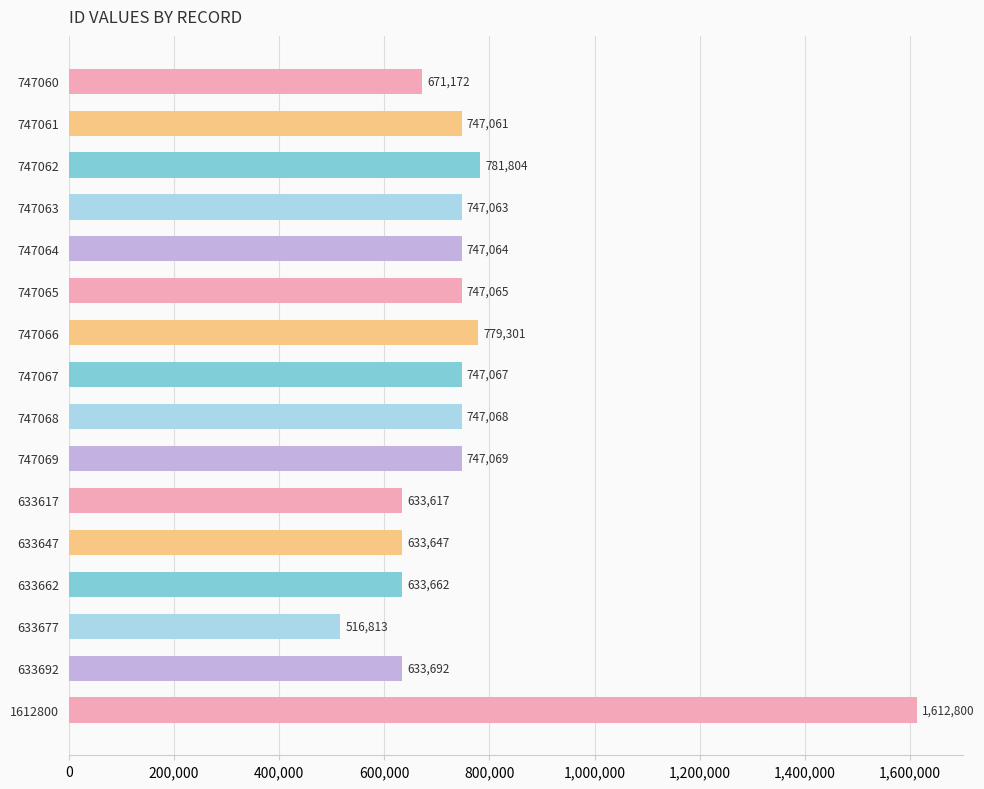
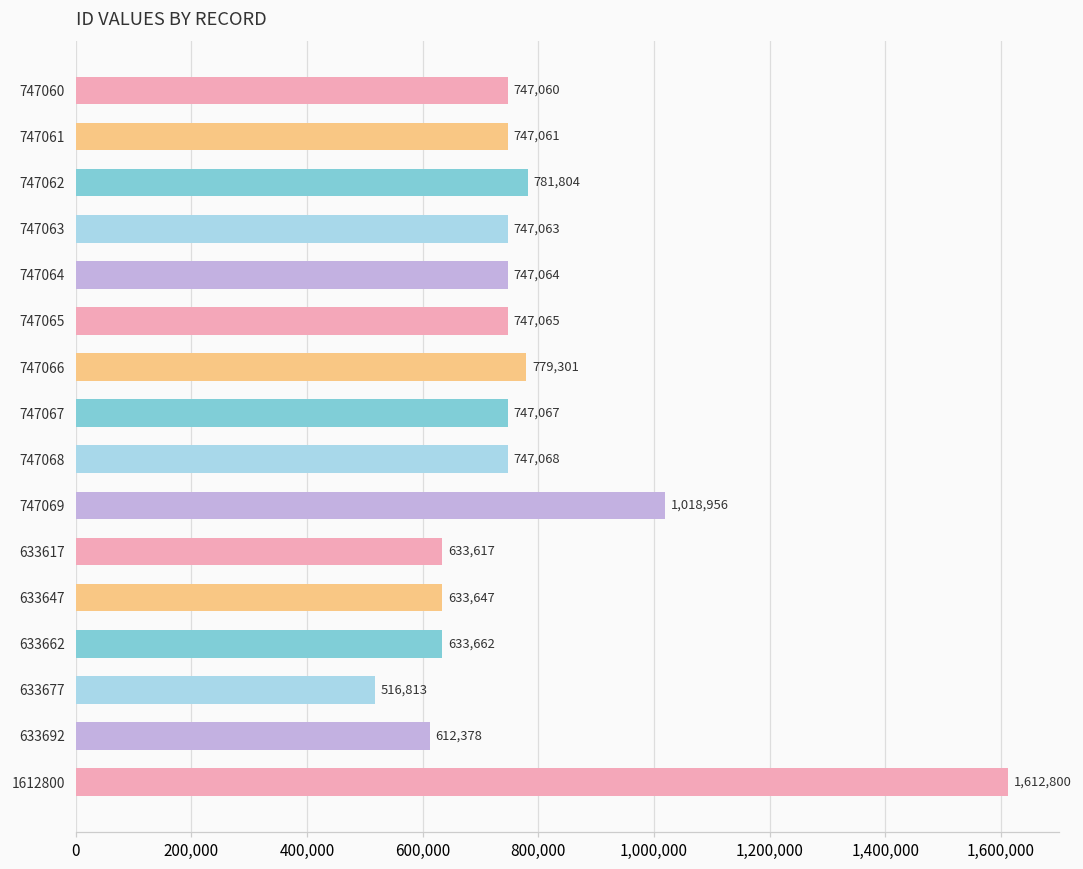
747060: 671,172 -> 747,060
747069: 747,069 -> 1,018,956
633692: 633,692 -> 612,378
